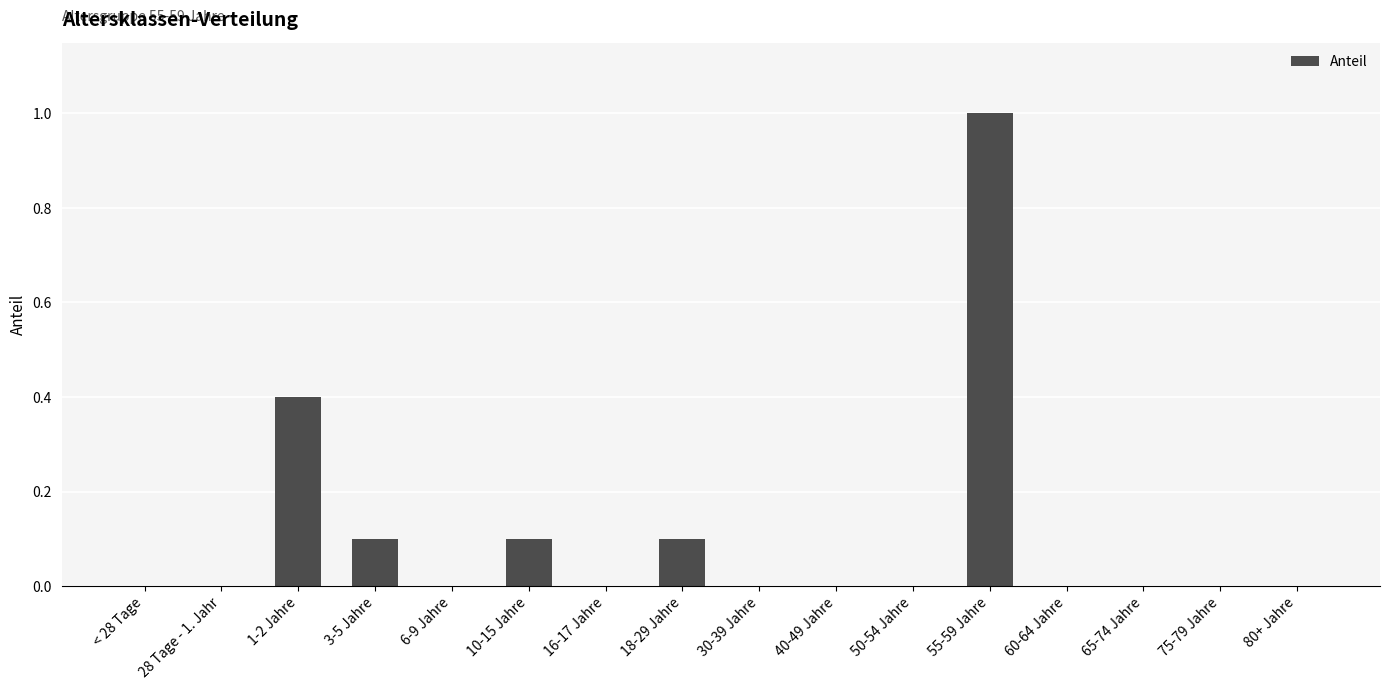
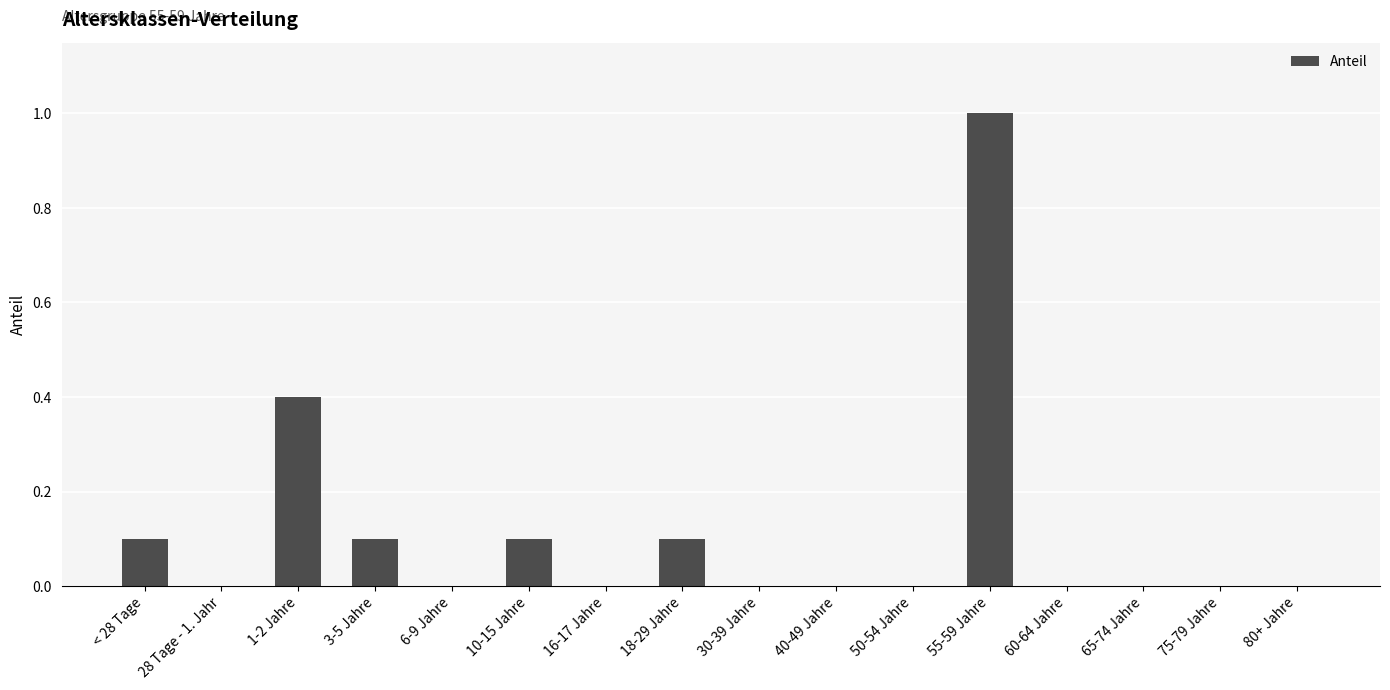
< 28 Tage: 0.0 -> 0.1
